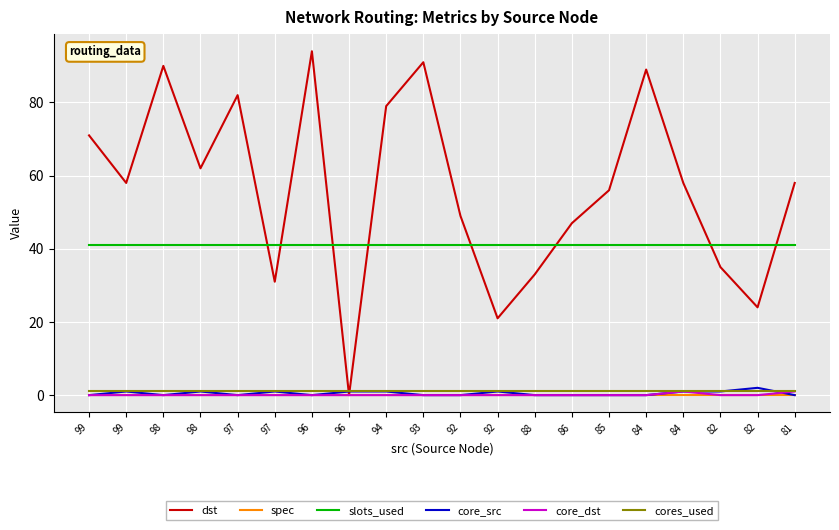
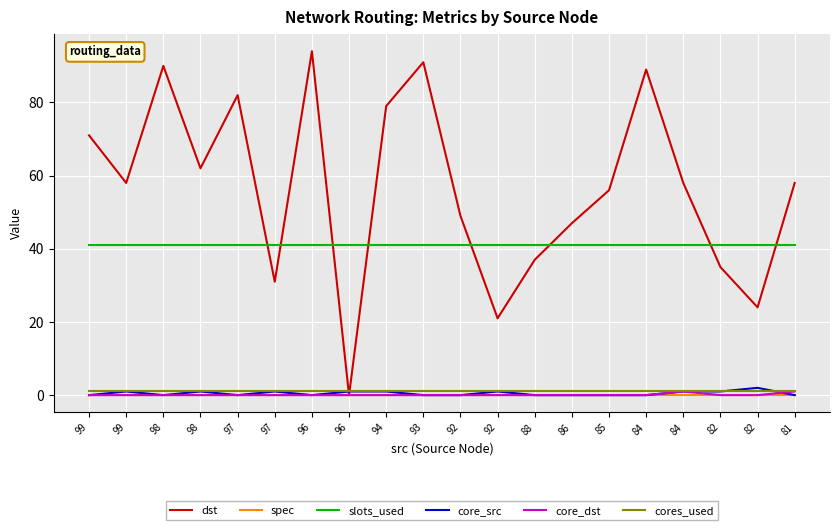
dst, 88: 33 -> 37
